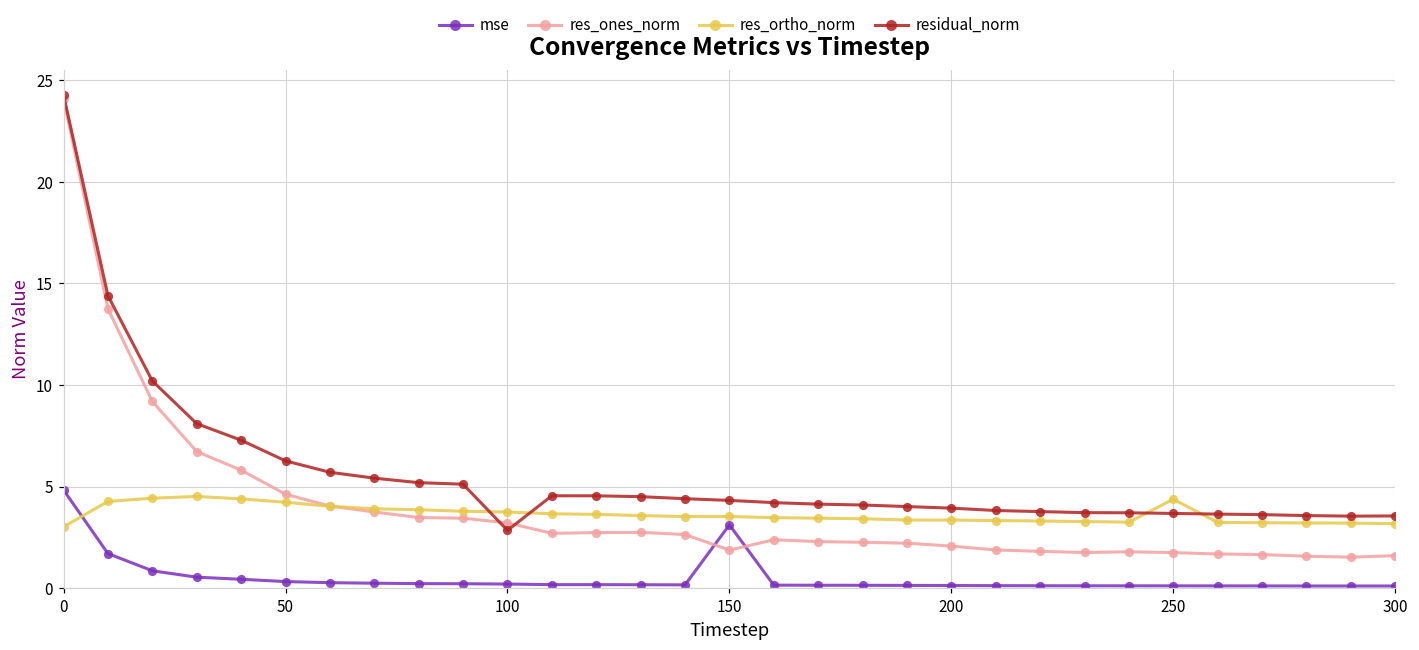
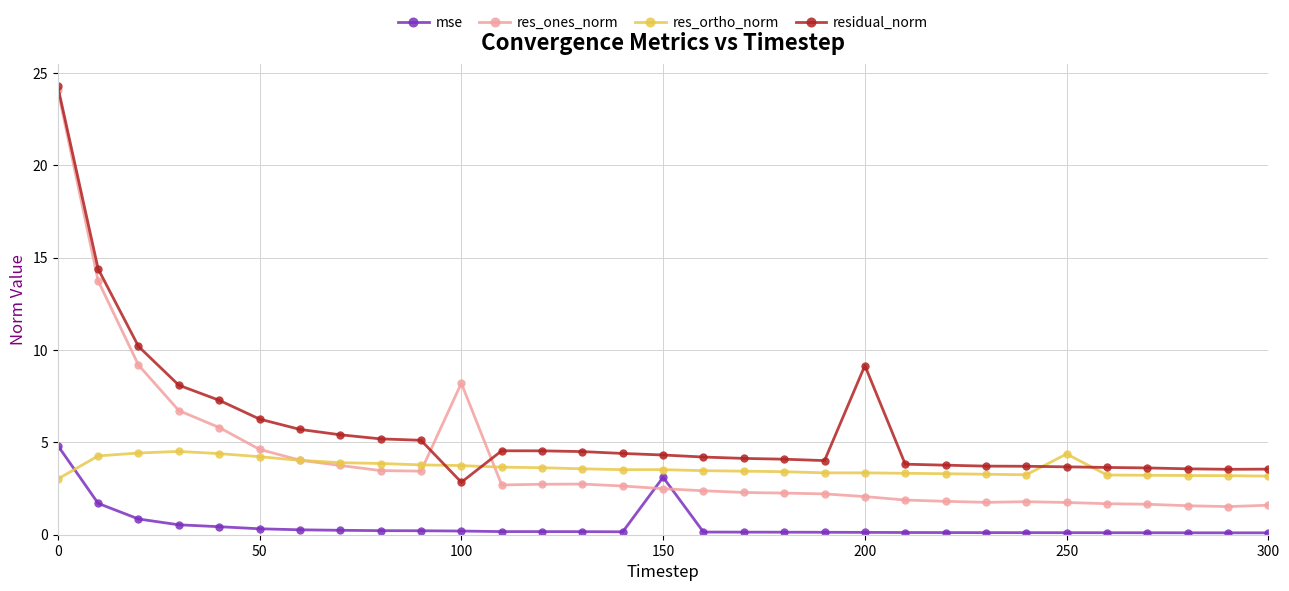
res_ones_norm, 100: 3.2 -> 8.2
res_ones_norm, 150: 1.9 -> 2.5
residual_norm, 200: 3.9 -> 9.2
